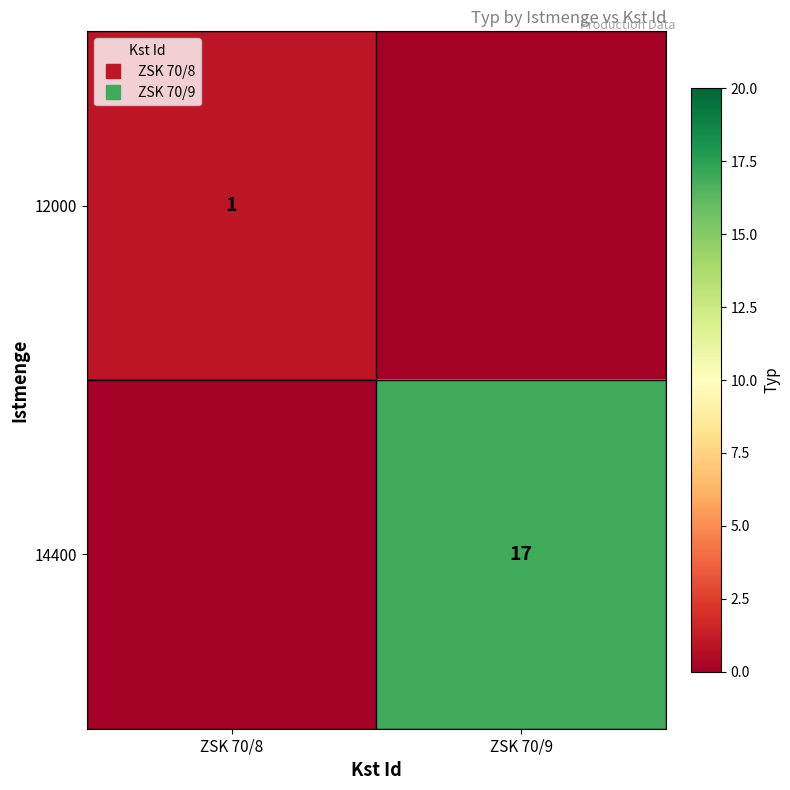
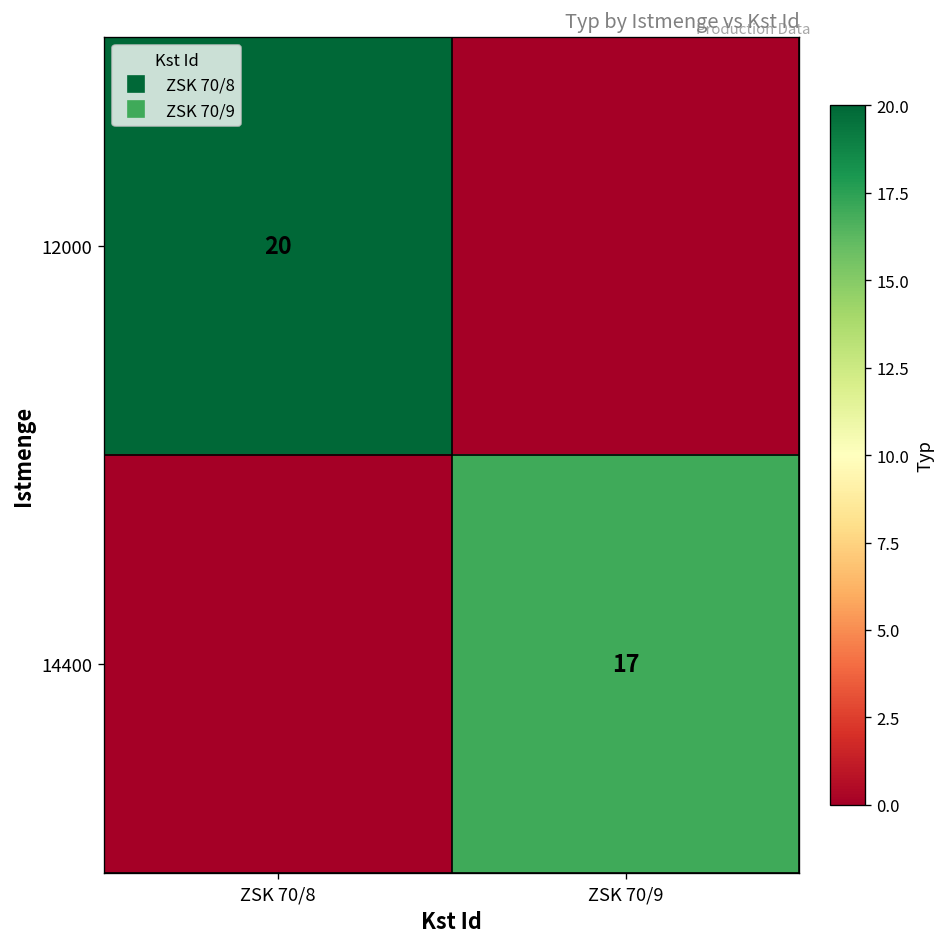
12000, ZSK 70/8: 1 -> 20
